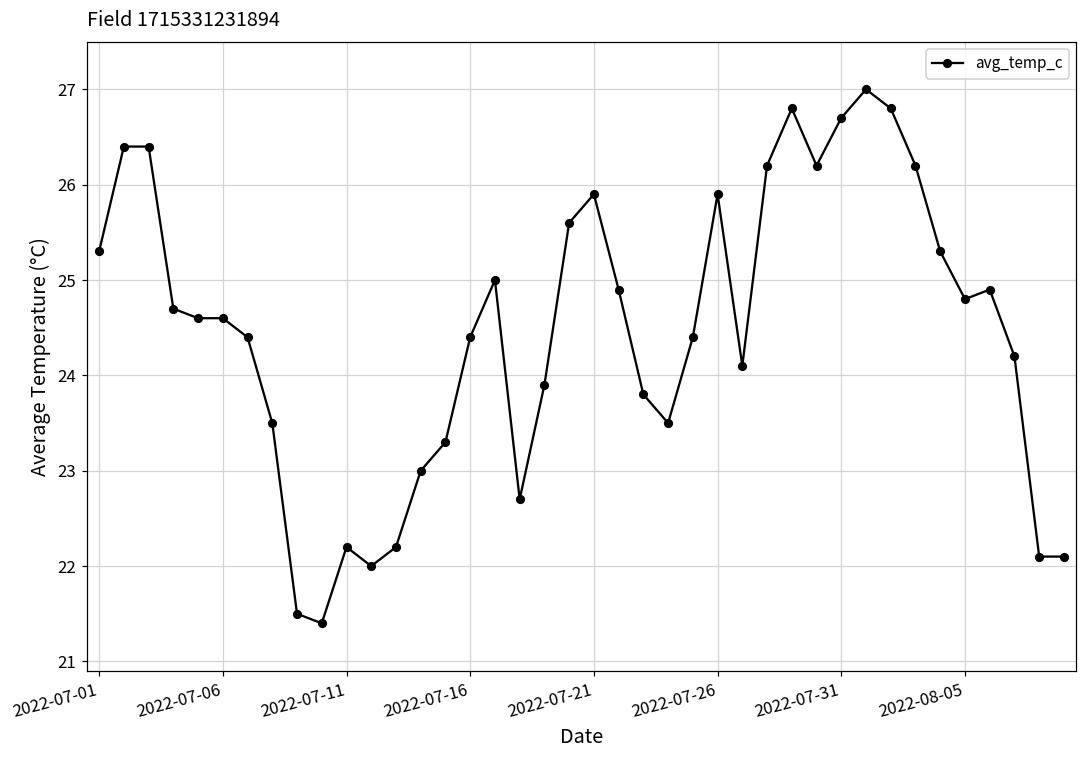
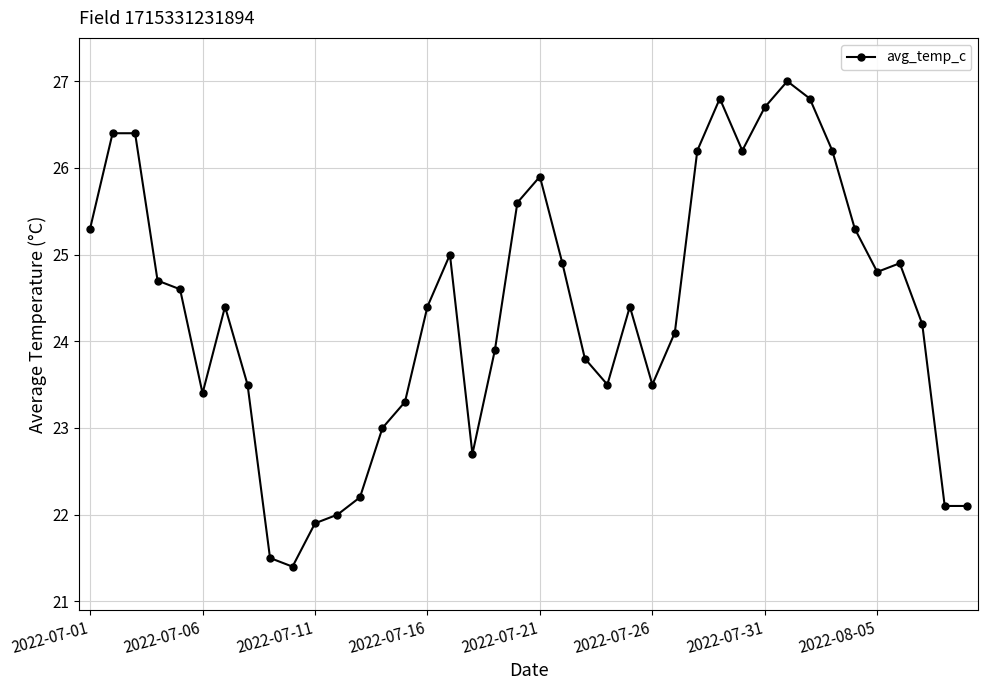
2022-07-06: 24.6 -> 23.4
2022-07-11: 22.2 -> 21.9
2022-07-26: 25.9 -> 23.5
